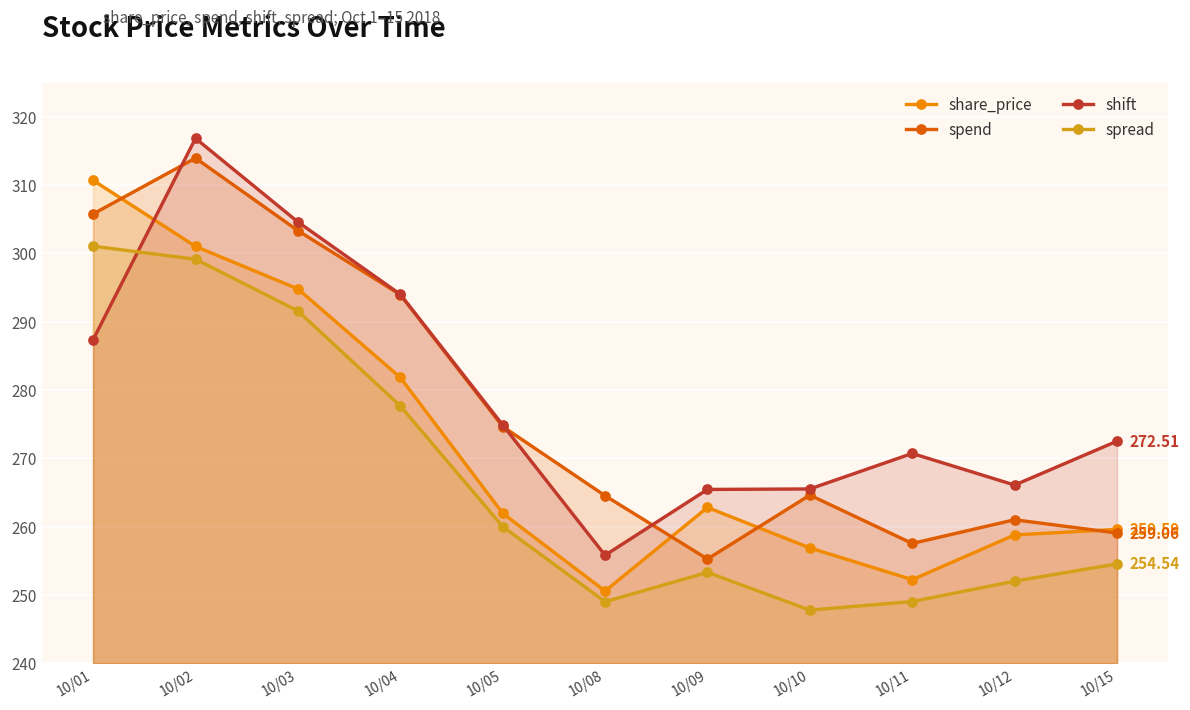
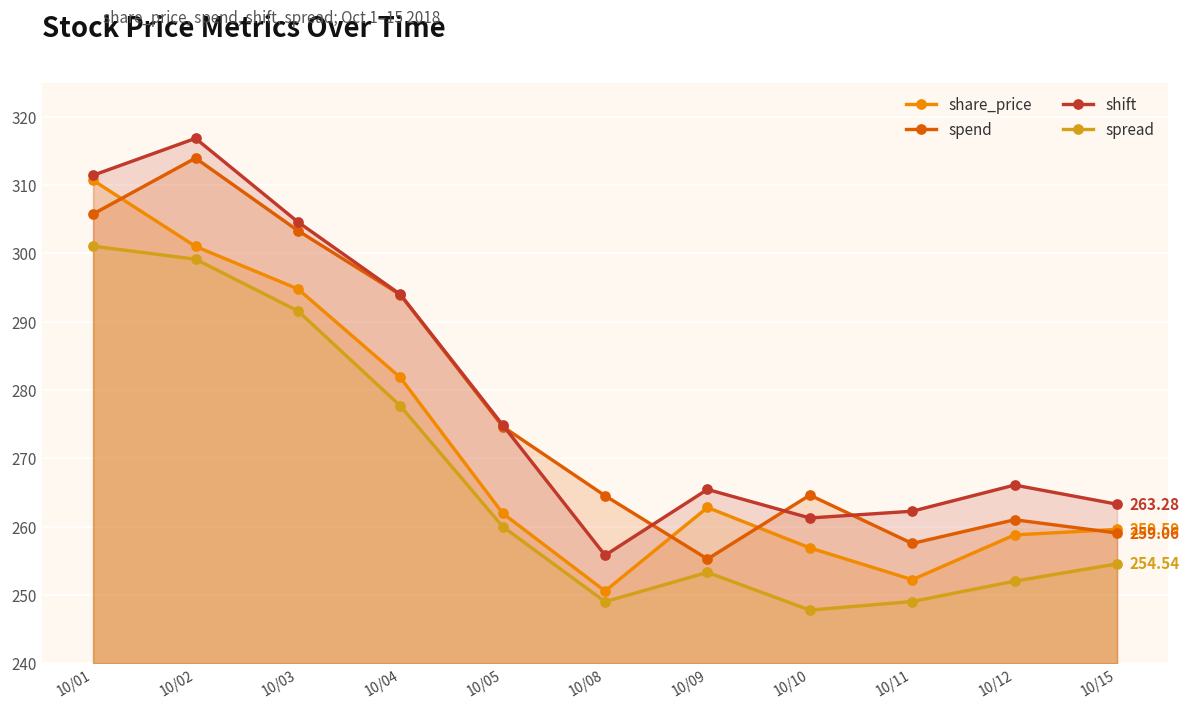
shift, 10/01: 287 -> 311
shift, 10/10: 266 -> 261
shift, 10/11: 271 -> 262
shift, 10/15: 272.51 -> 263.28
